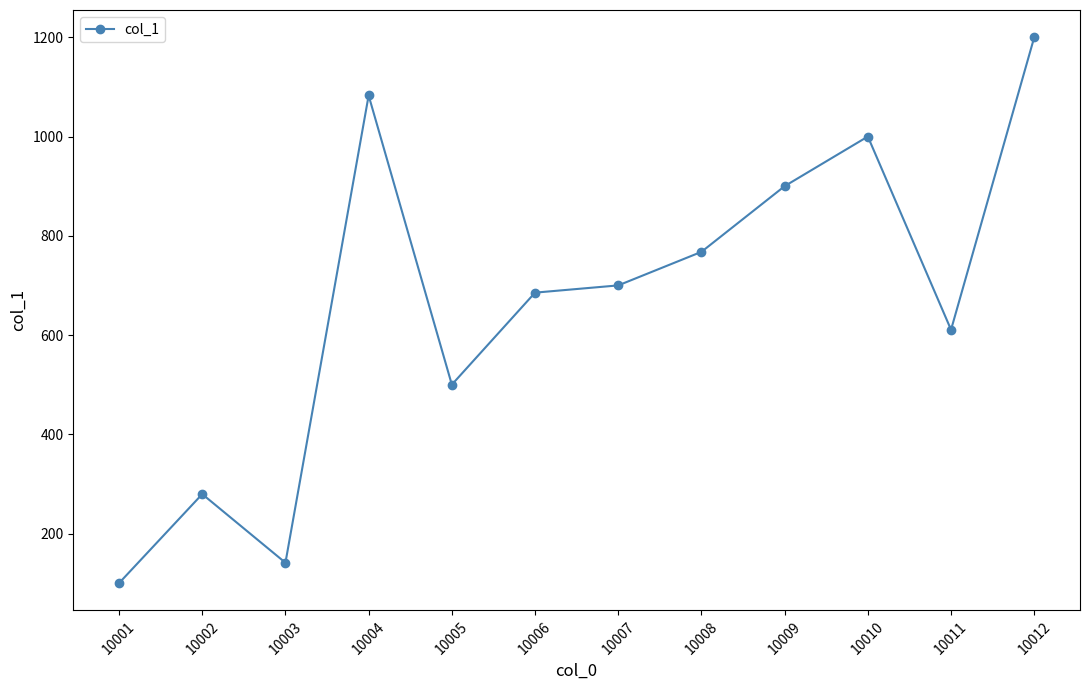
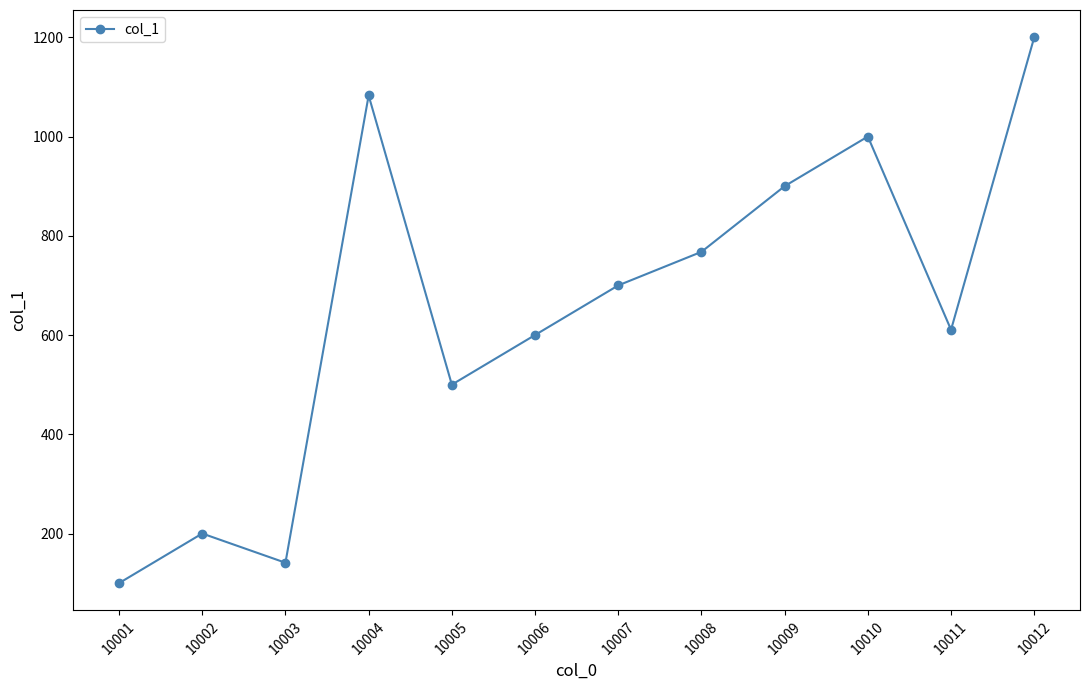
10002: 280 -> 200
10006: 690 -> 600
